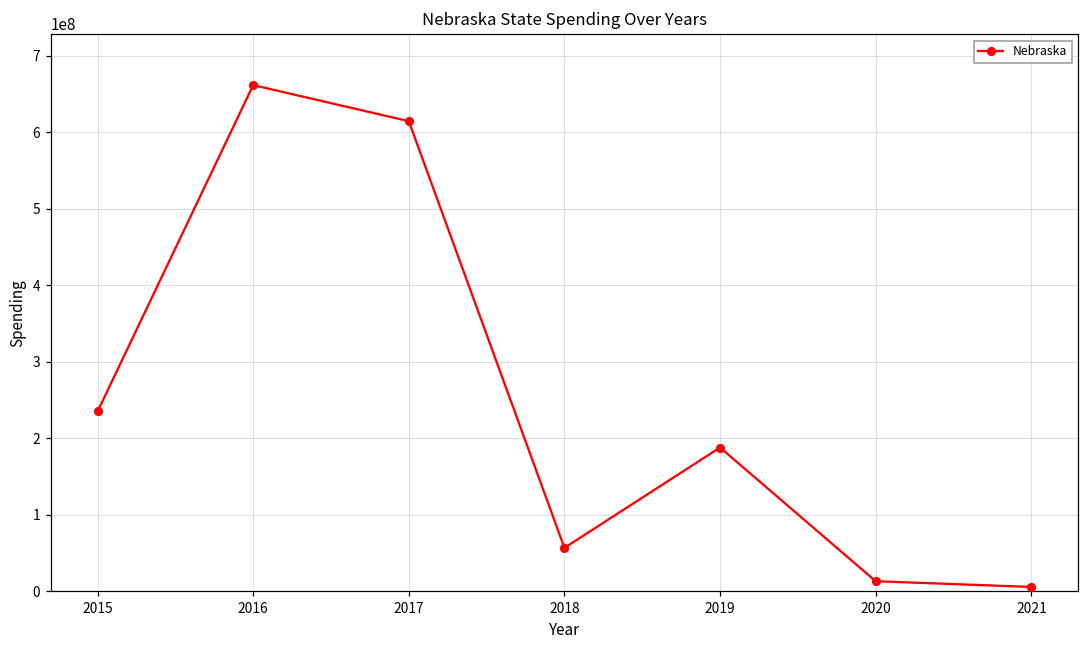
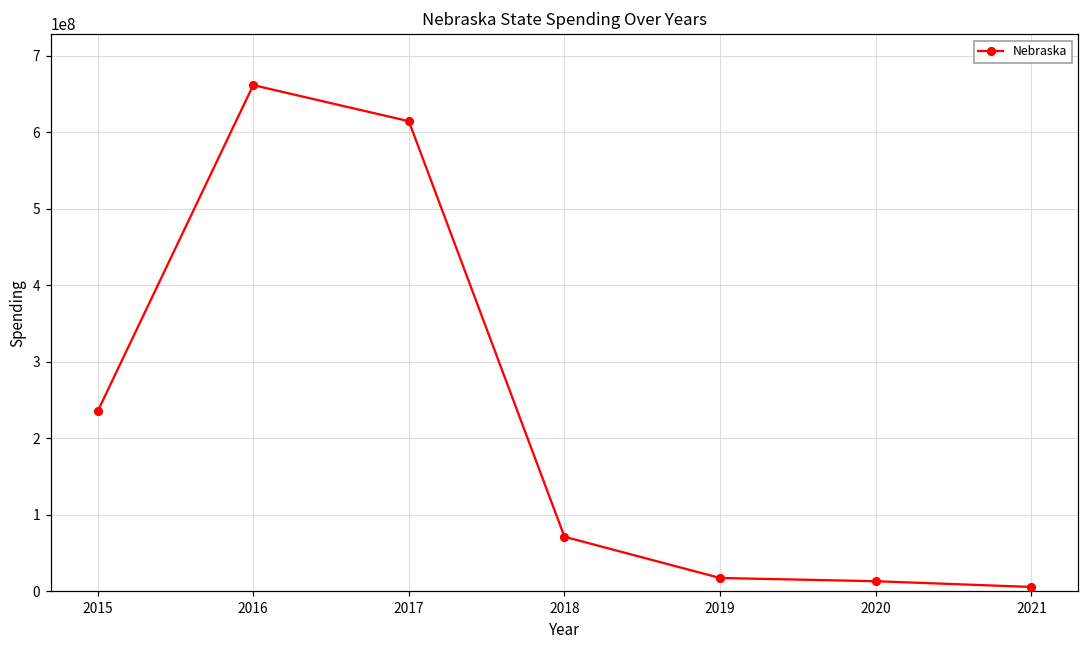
2018: 60000000 -> 70000000
2019: 190000000 -> 20000000
